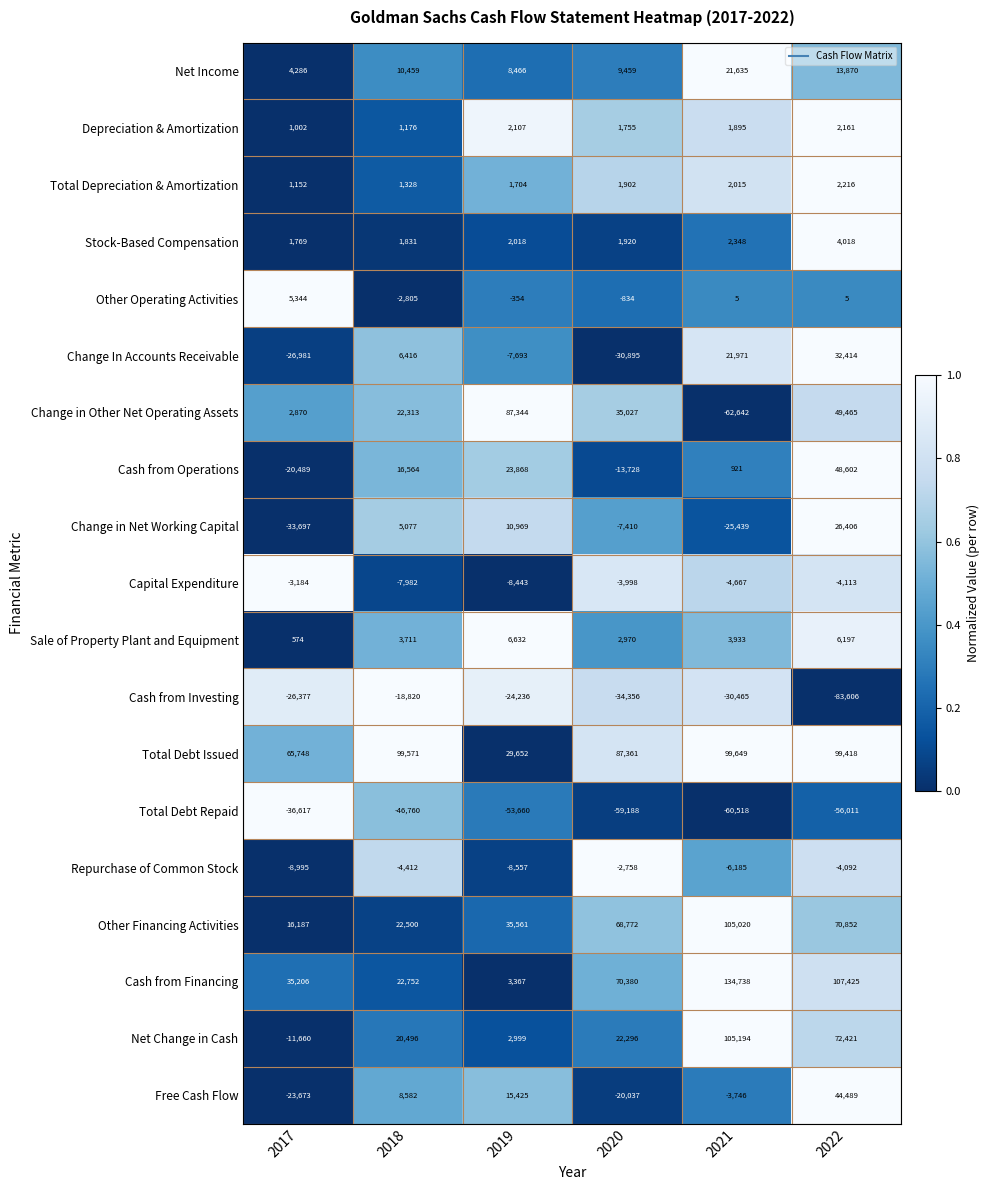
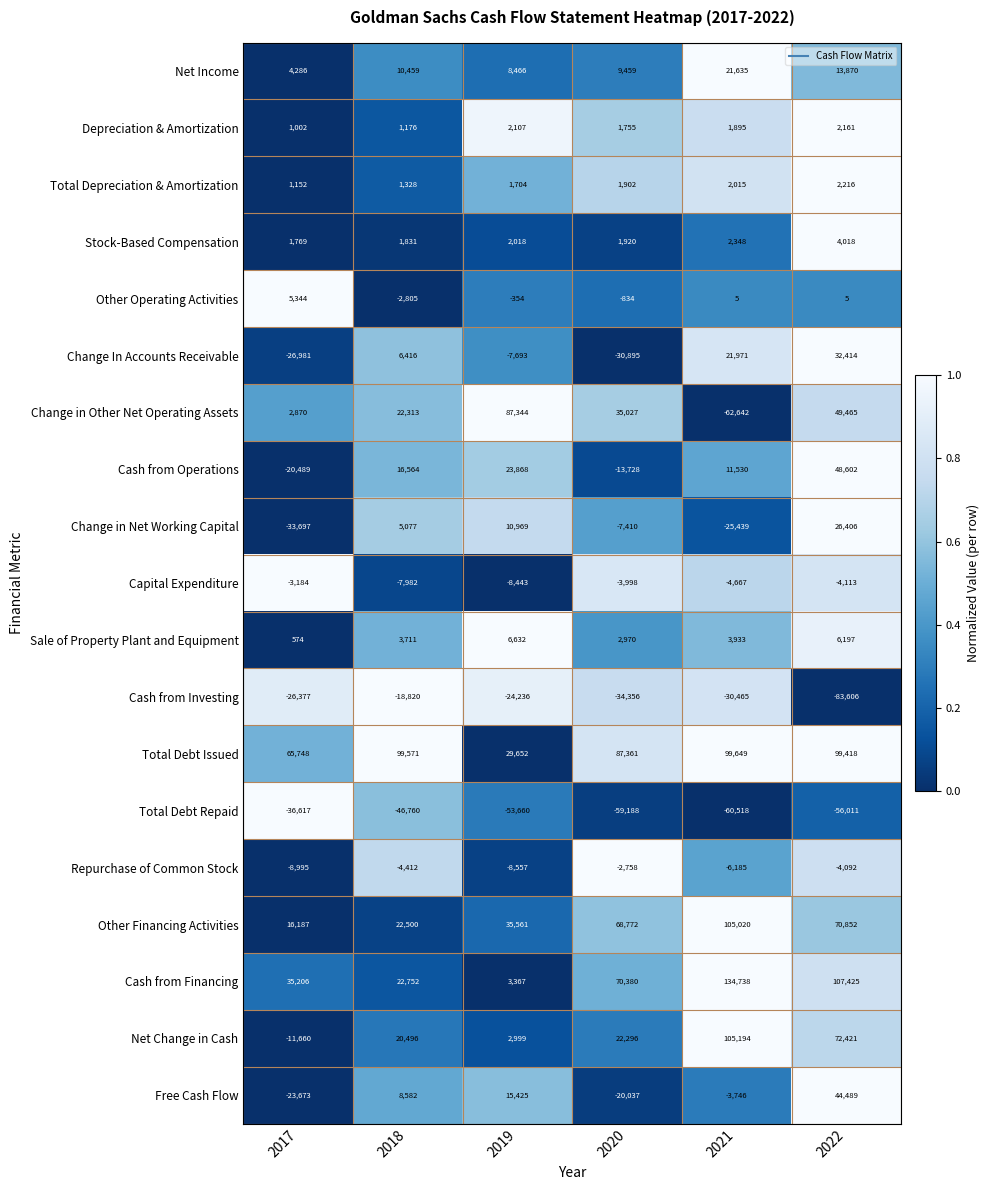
Cash from Operations, 2021: 921 -> 11,530
